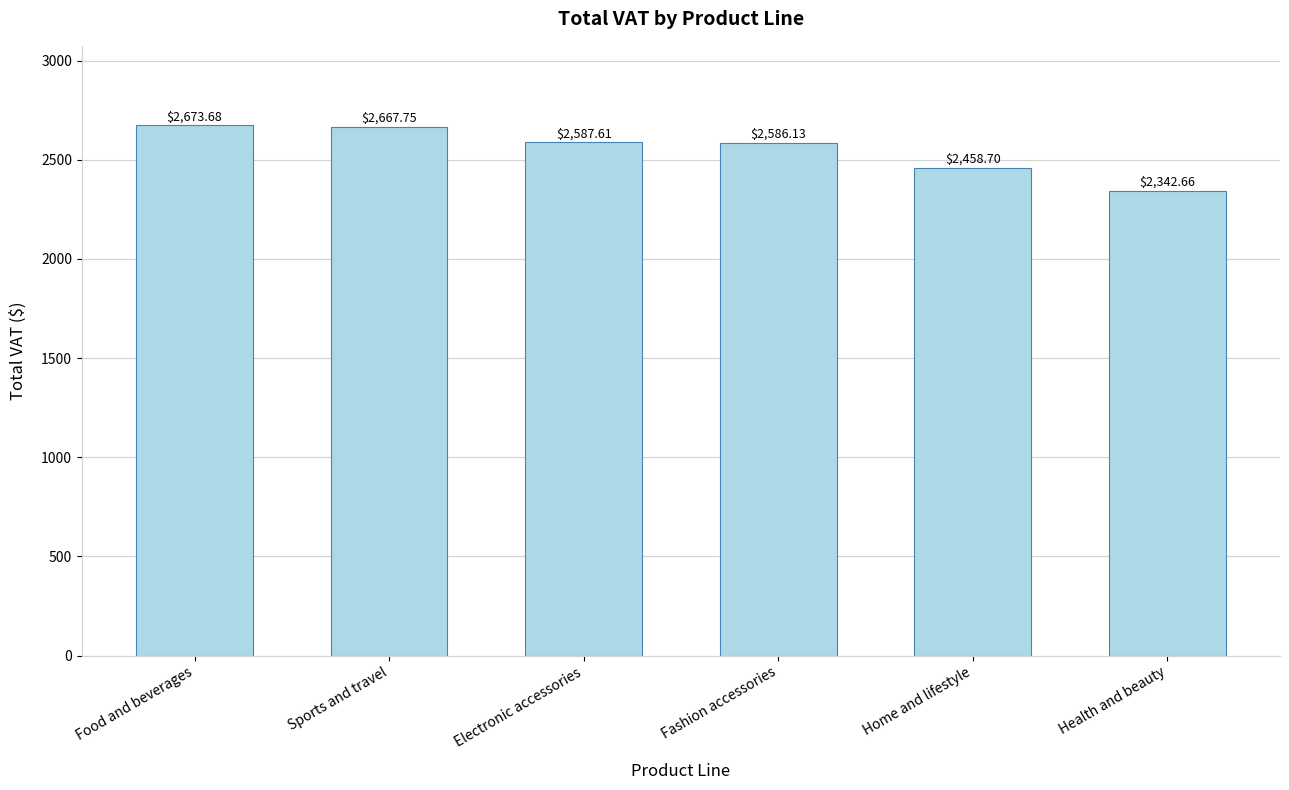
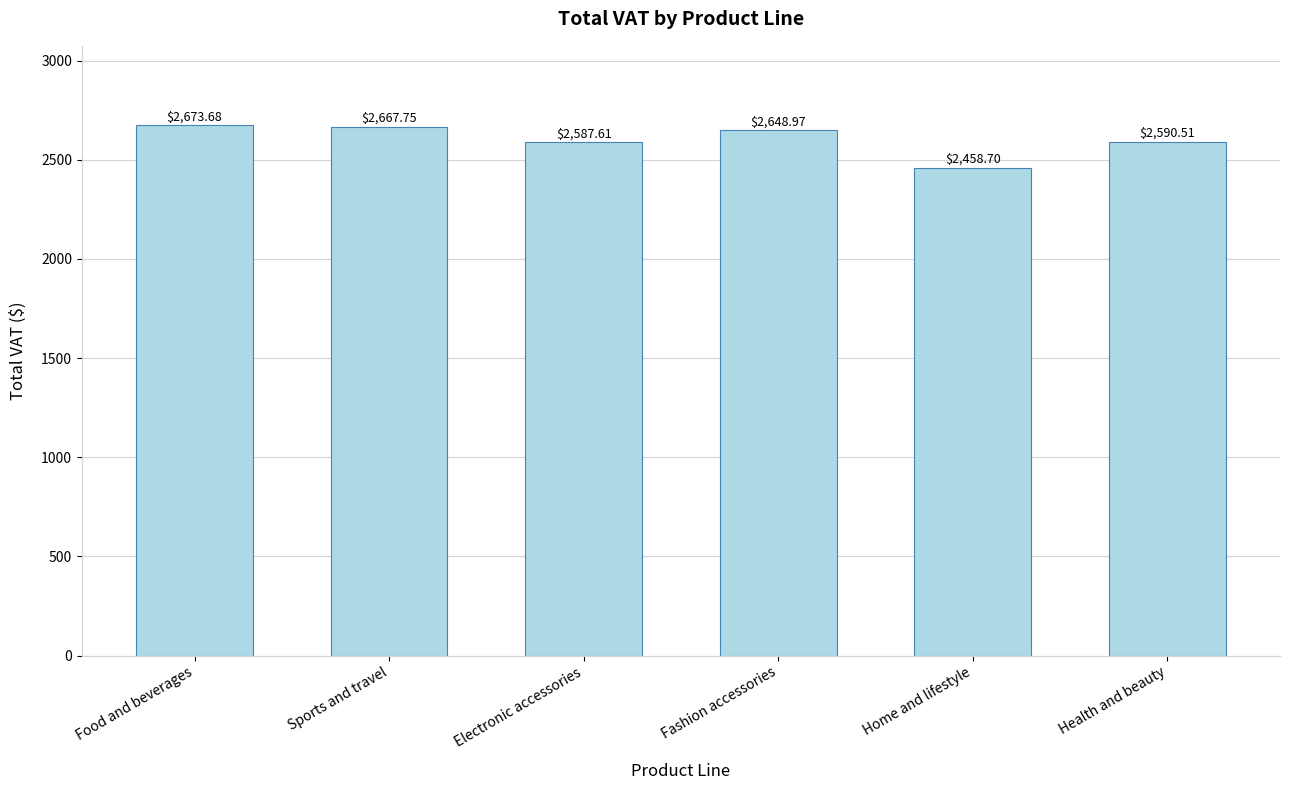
Fashion accessories: $2,586.13 -> $2,648.97
Health and beauty: $2,342.66 -> $2,590.51
